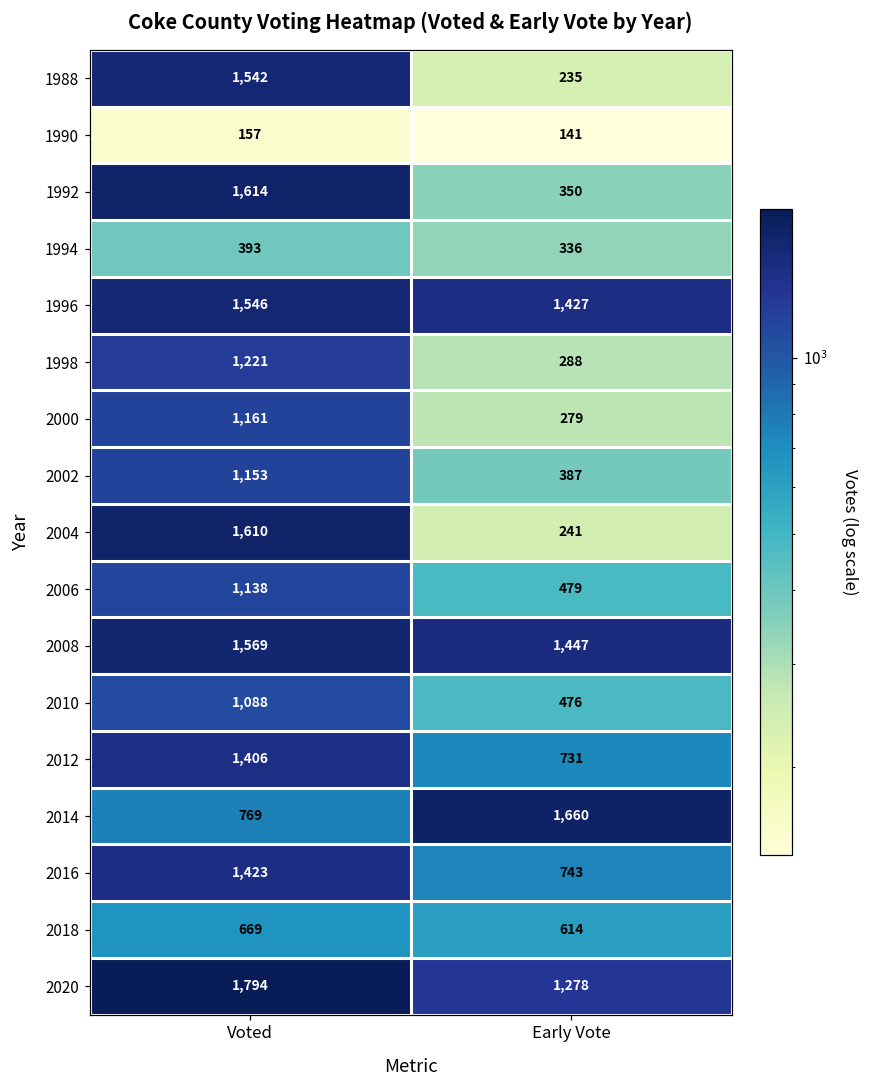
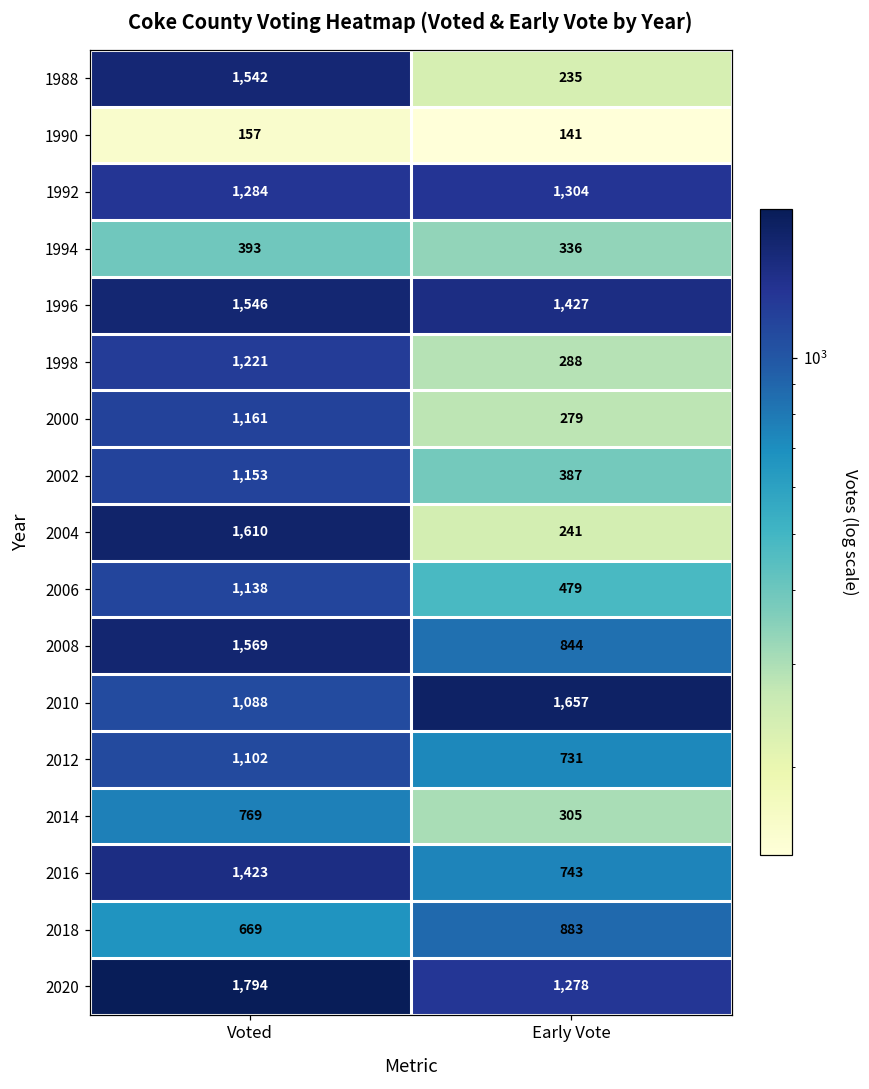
1992, Voted: 1,614 -> 1,284
1992, Early Vote: 350 -> 1,304
2008, Early Vote: 1,447 -> 844
2010, Early Vote: 476 -> 1,657
2012, Voted: 1,406 -> 1,102
2014, Early Vote: 1,660 -> 305
2018, Early Vote: 614 -> 883
